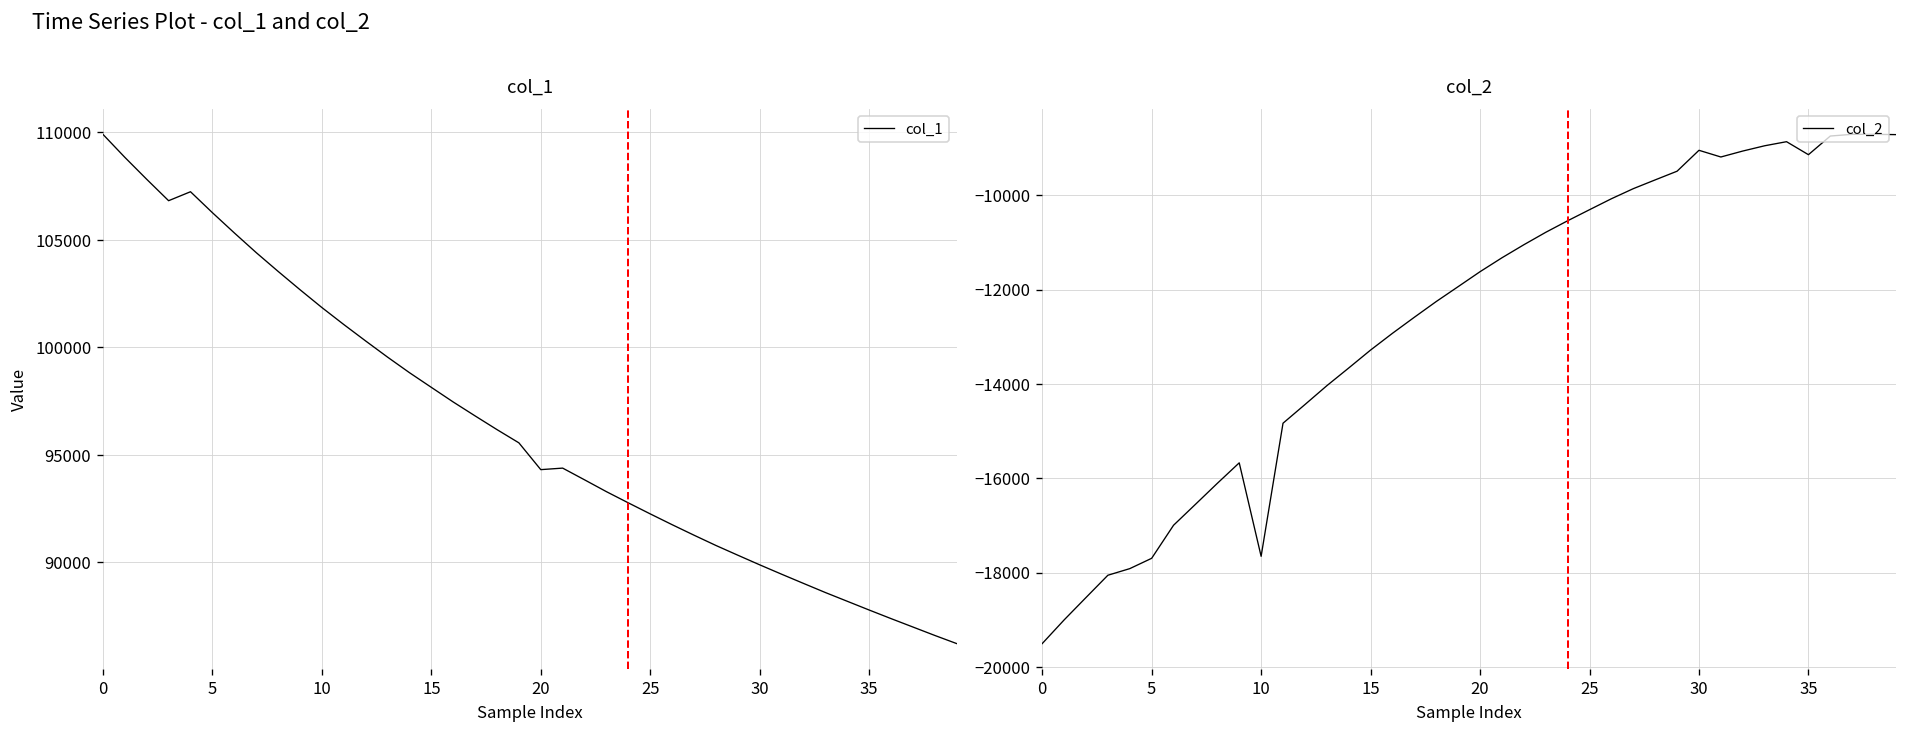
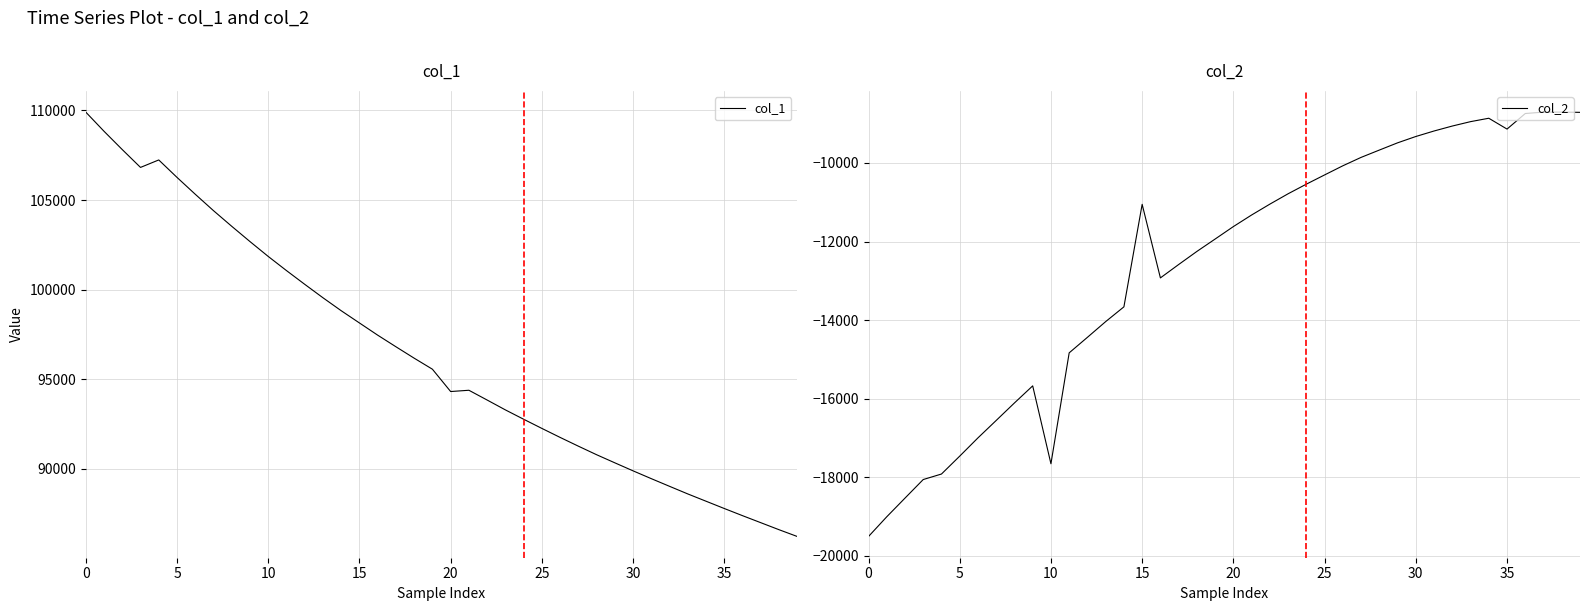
col_2, 5: -17700 -> -17500
col_2, 15: -13300 -> -11100
col_2, 30: -9000 -> -9300
